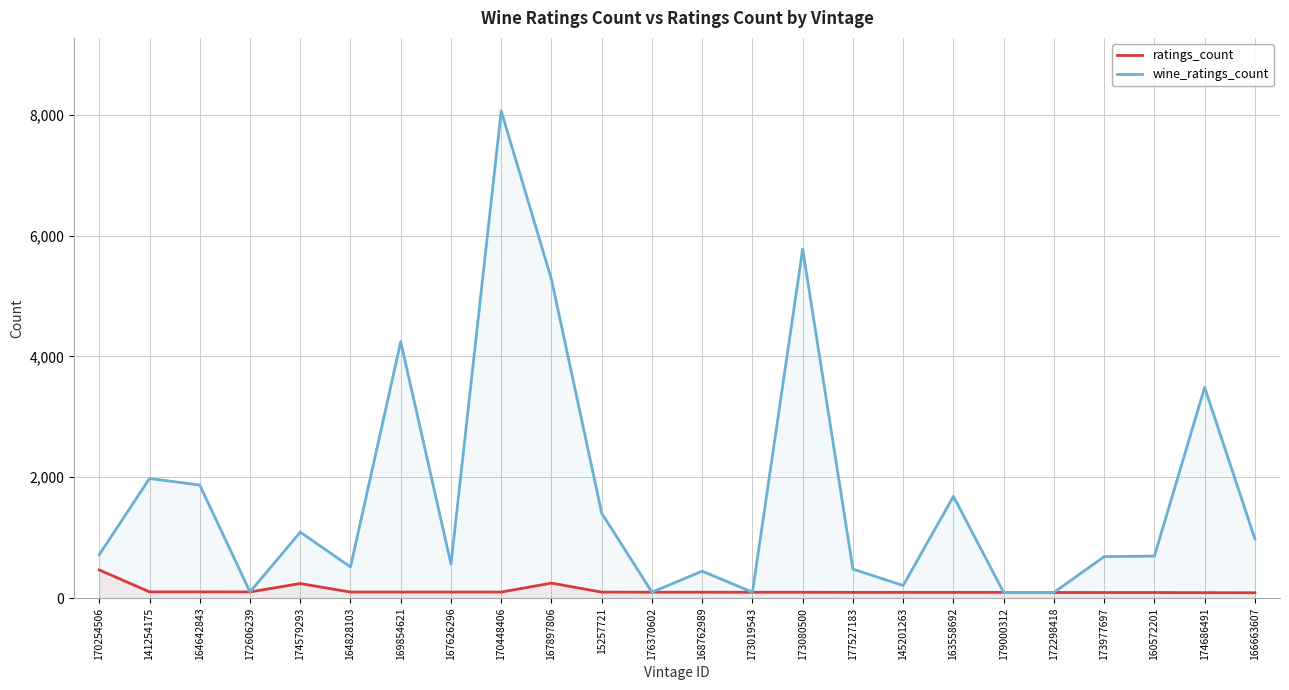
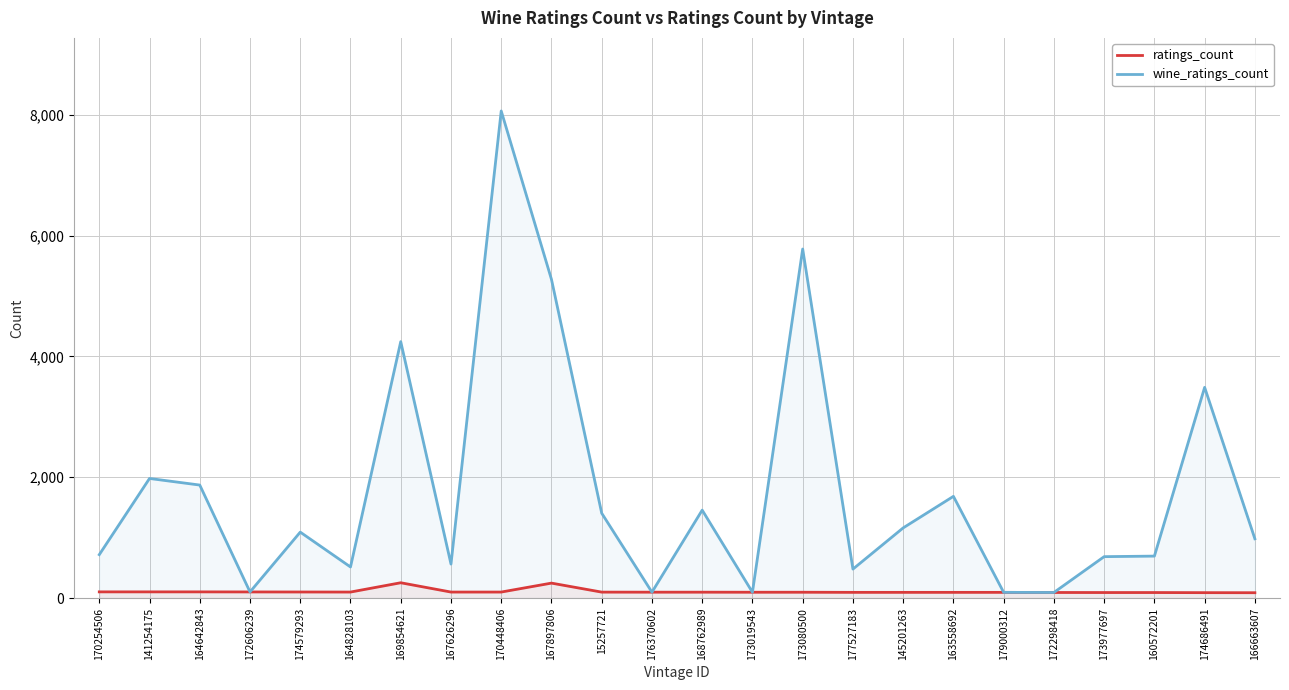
ratings_count, 170254506: 500 -> 100
ratings_count, 174579293: 200 -> 100
ratings_count, 169854621: 100 -> 300
wine_ratings_count, 168762989: 400 -> 1,500
wine_ratings_count, 145201263: 200 -> 1,200
